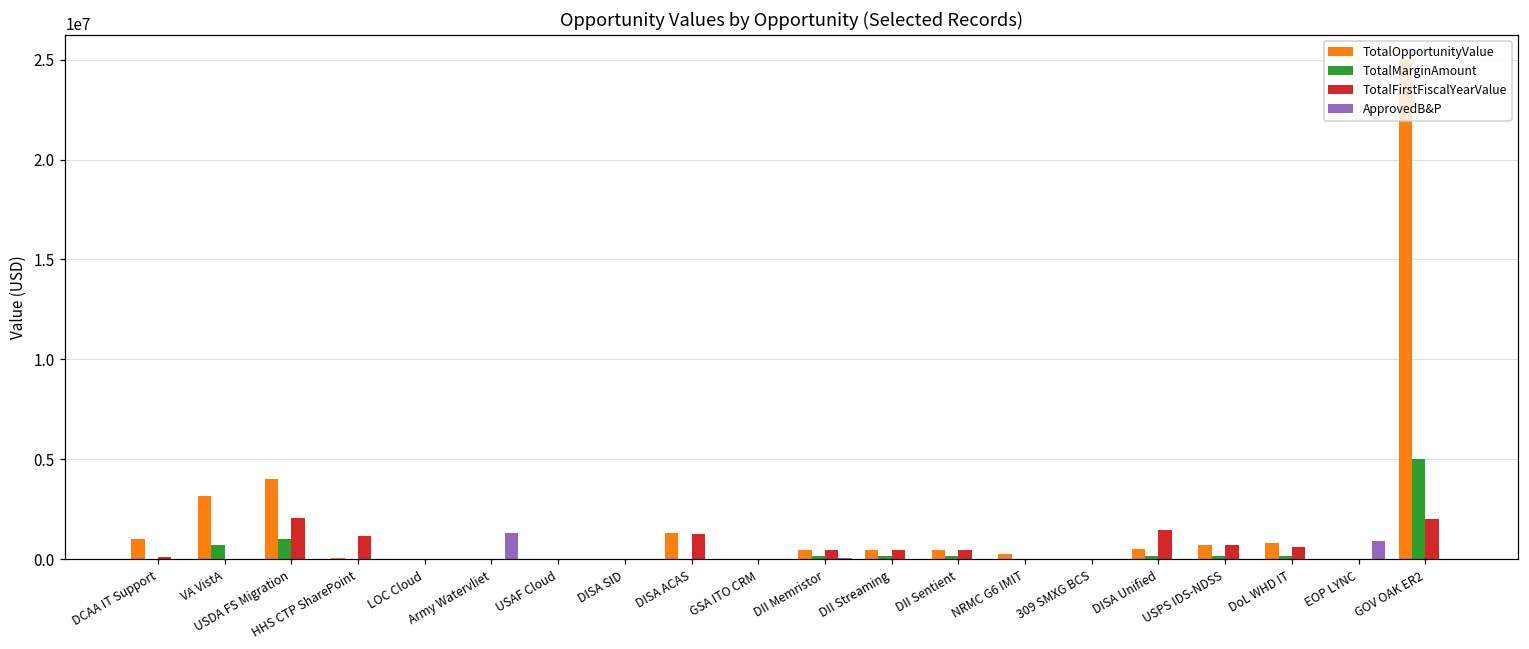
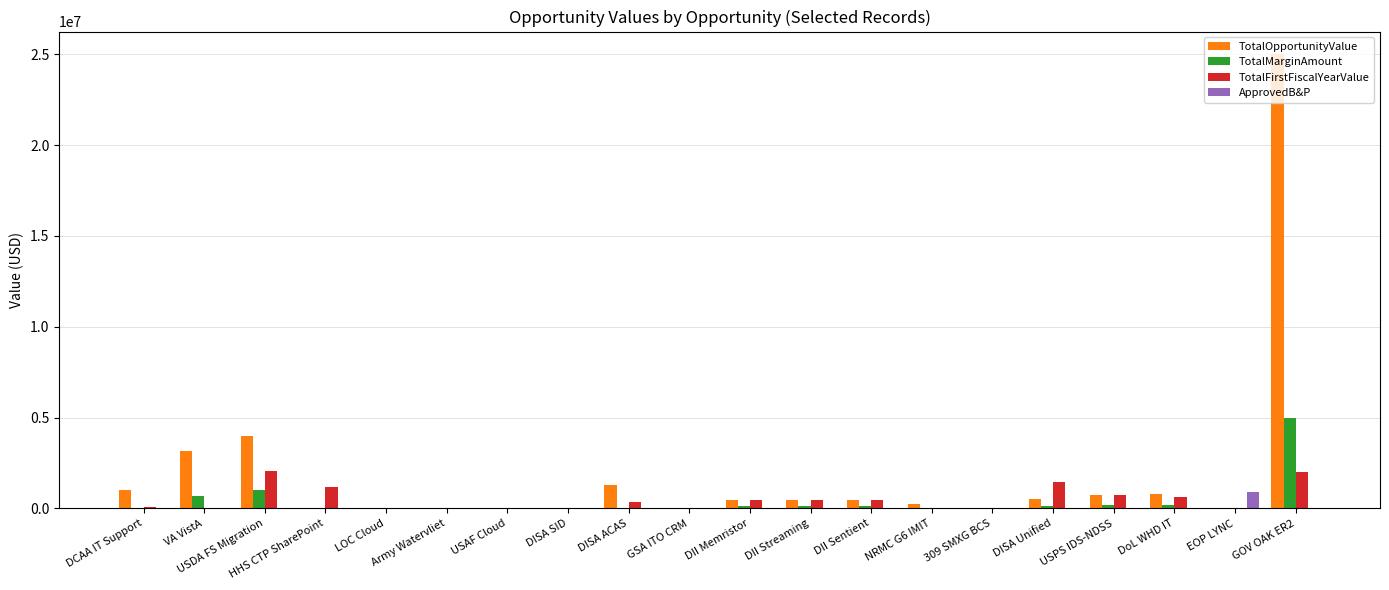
ApprovedB&P, Army Watervliet: 1300000 -> 0
TotalFirstFiscalYearValue, DISA ACAS: 1300000 -> 300000
